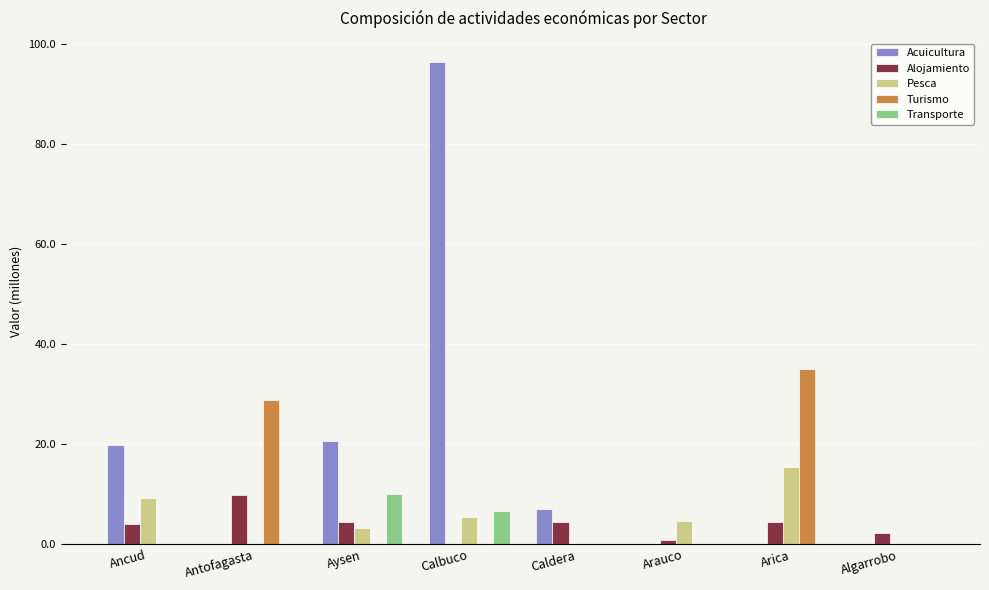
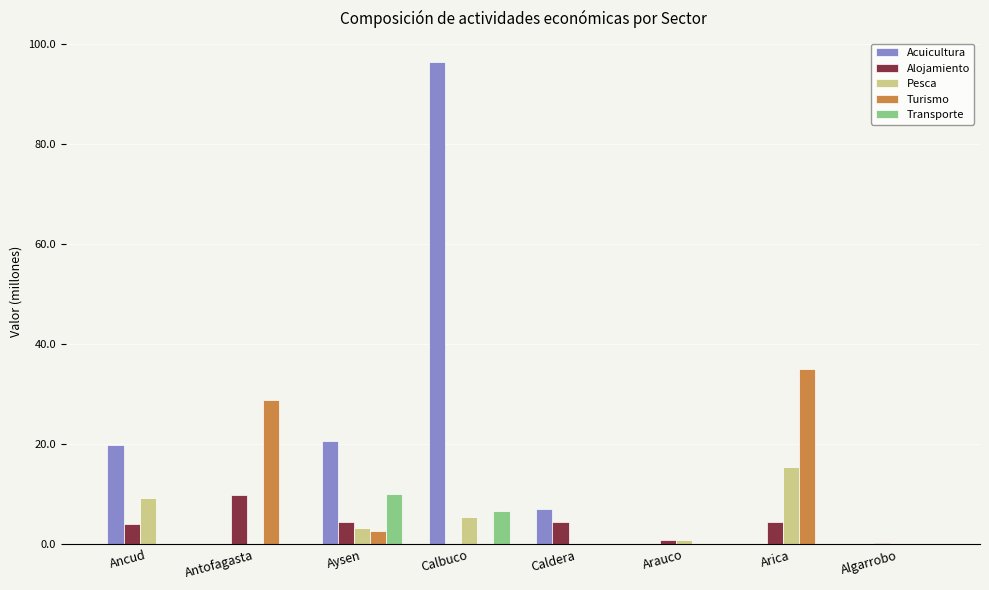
Turismo, Aysen: 0 -> 3
Pesca, Arauco: 5 -> 1
Alojamiento, Algarrobo: 2 -> 0
